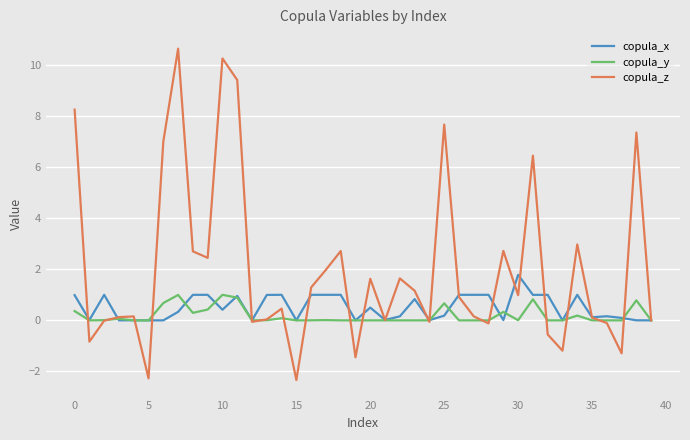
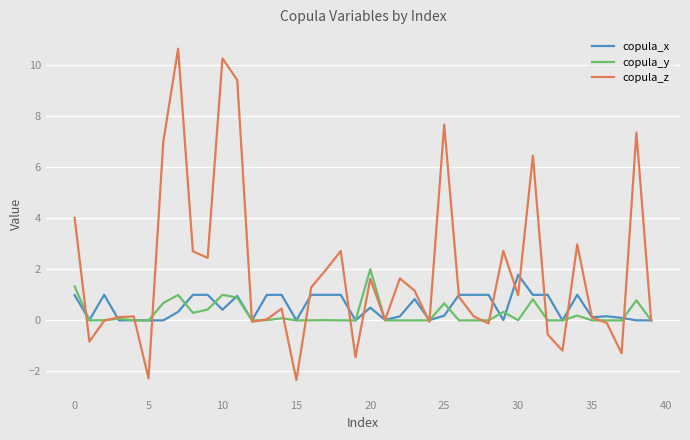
copula_y, 0: 0.4 -> 1.3
copula_z, 0: 8.2 -> 4.0
copula_y, 20: 0 -> 2
